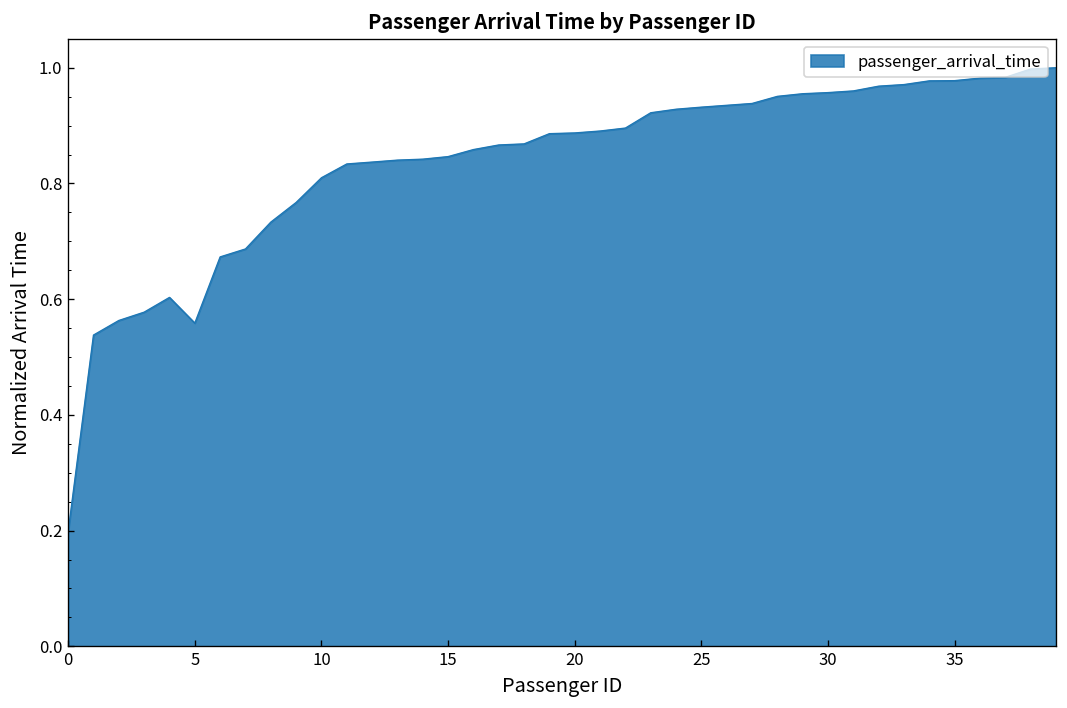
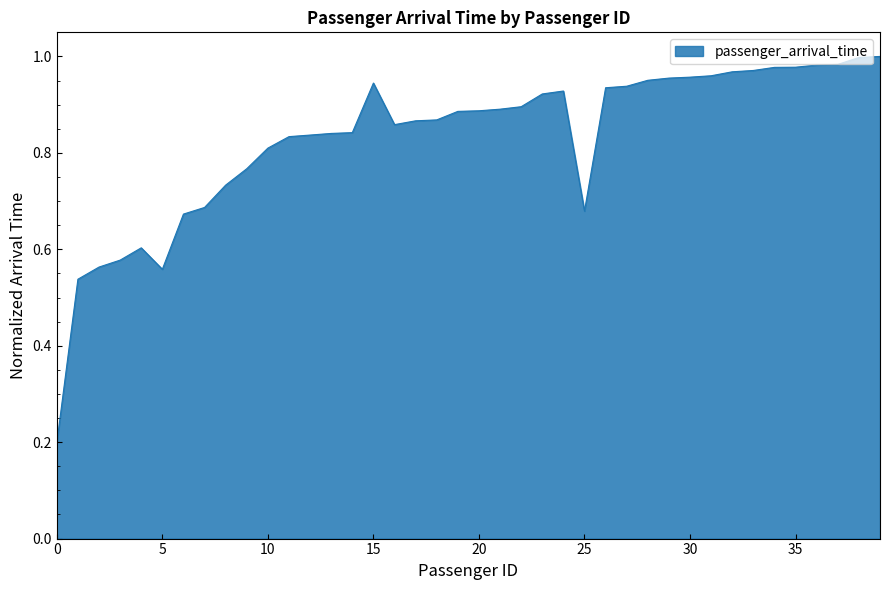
15: 0.85 -> 0.94
25: 0.93 -> 0.68
